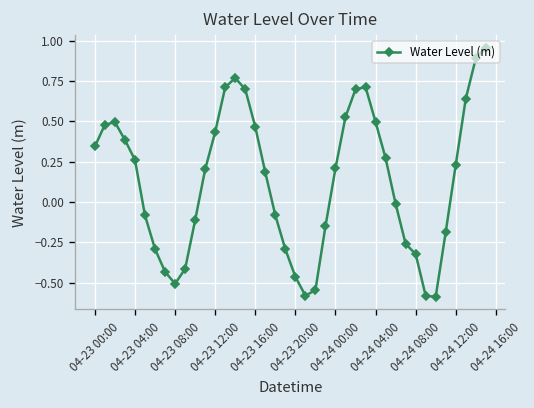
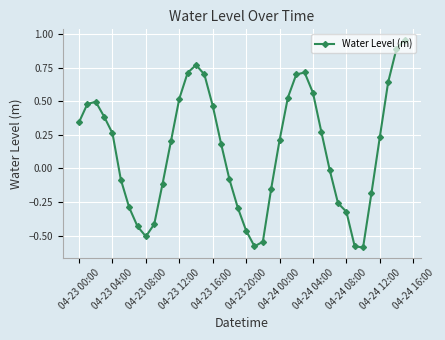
04-23 12:00: 0.43 -> 0.52
04-24 04:00: 0.50 -> 0.56
